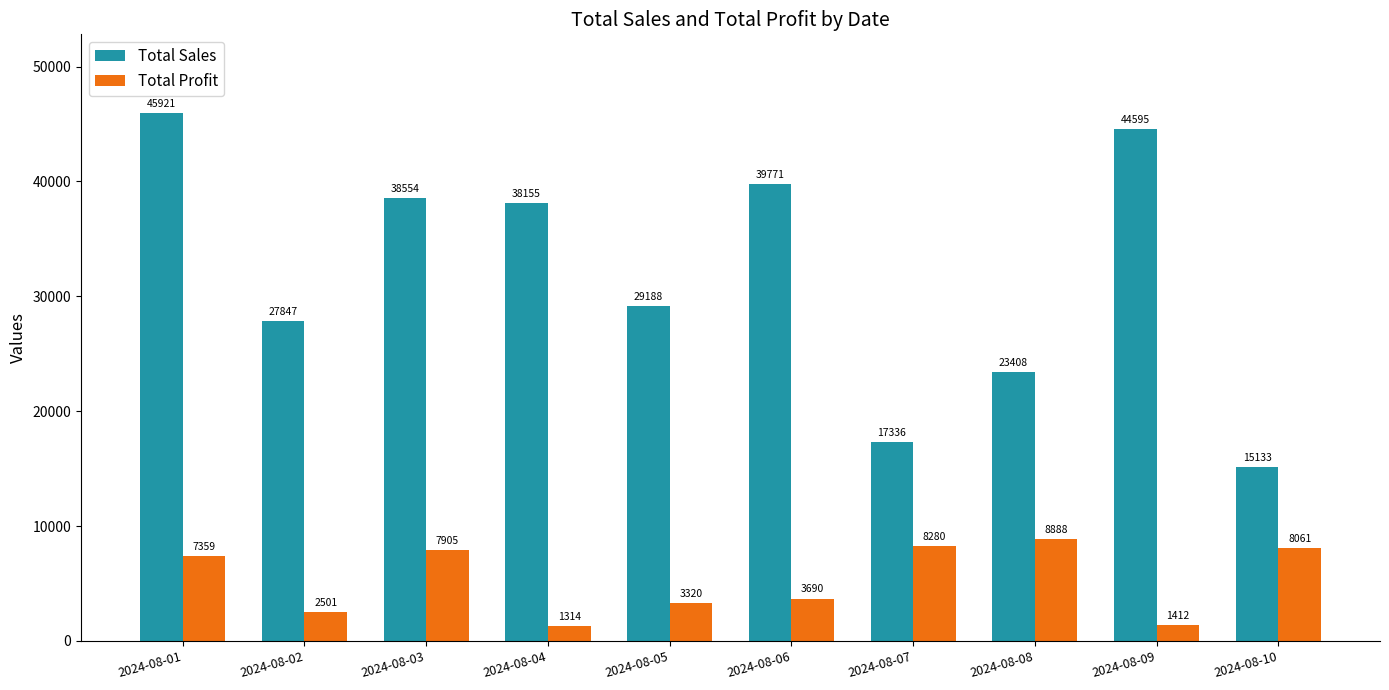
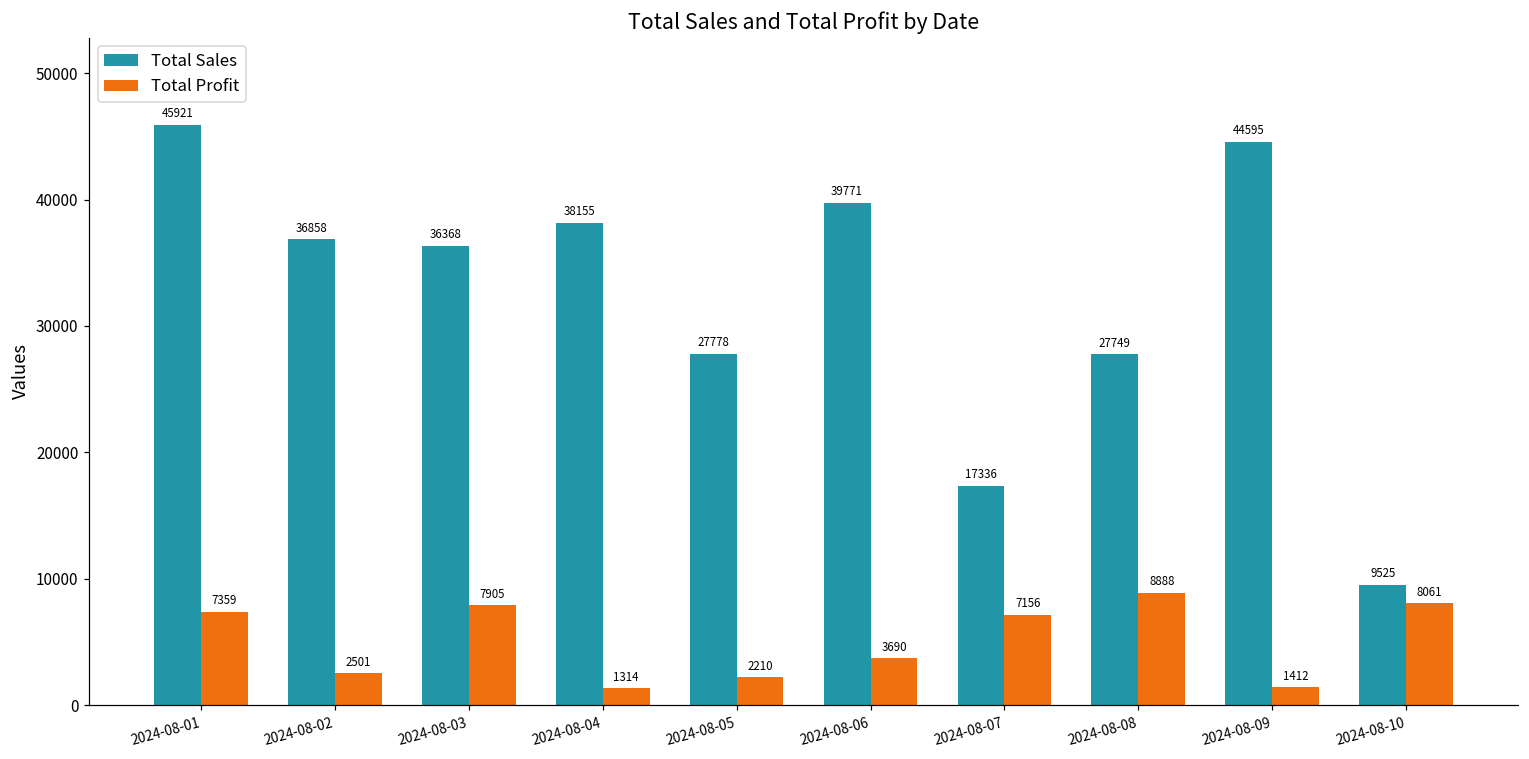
Total Sales, 2024-08-02: 27847 -> 36858
Total Sales, 2024-08-03: 38554 -> 36368
Total Sales, 2024-08-05: 29188 -> 27778
Total Profit, 2024-08-05: 3320 -> 2210
Total Profit, 2024-08-07: 8280 -> 7156
Total Sales, 2024-08-08: 23408 -> 27749
Total Sales, 2024-08-10: 15133 -> 9525
